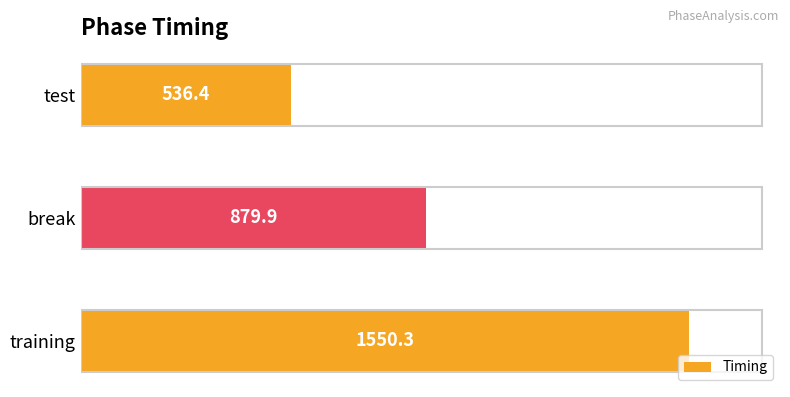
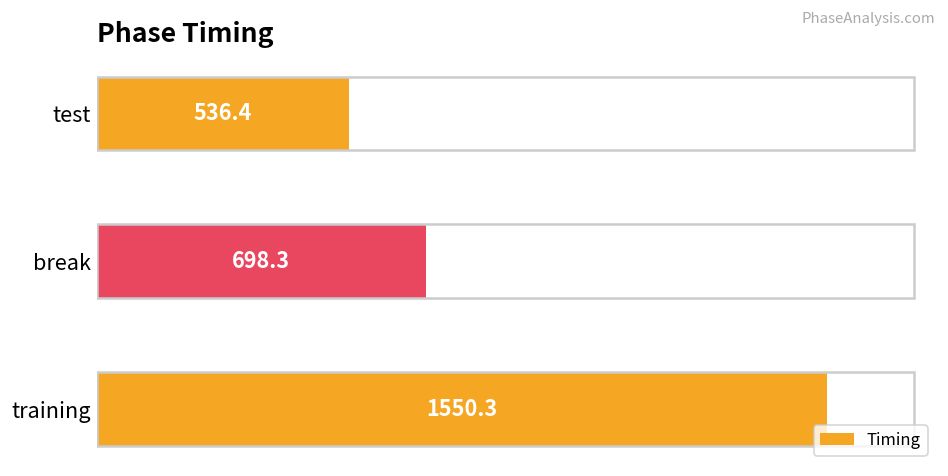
break: 879.9 -> 698.3
